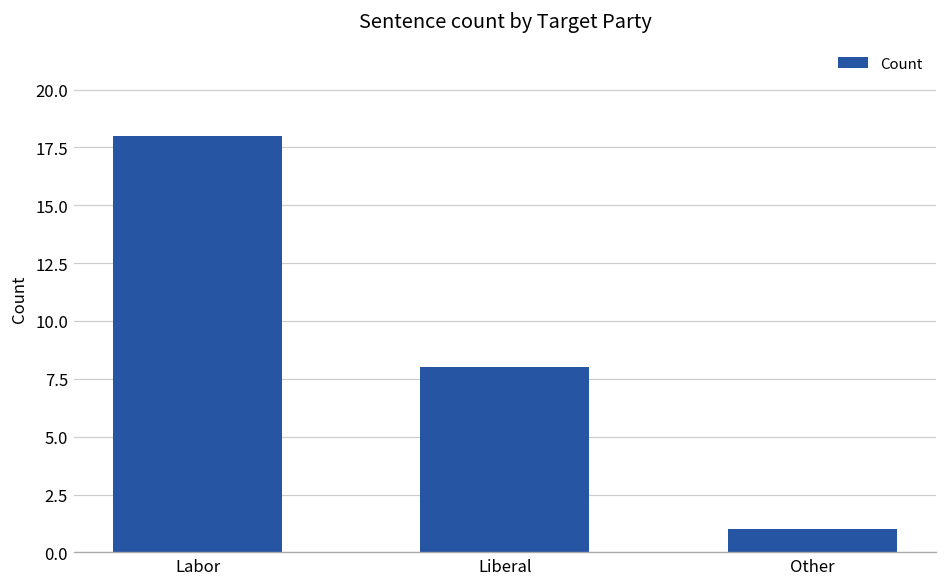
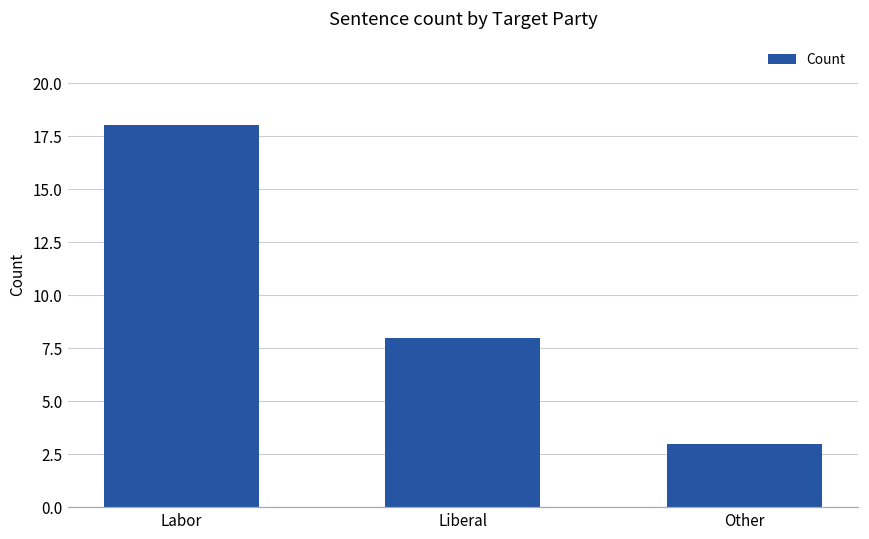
Other: 1 -> 3
